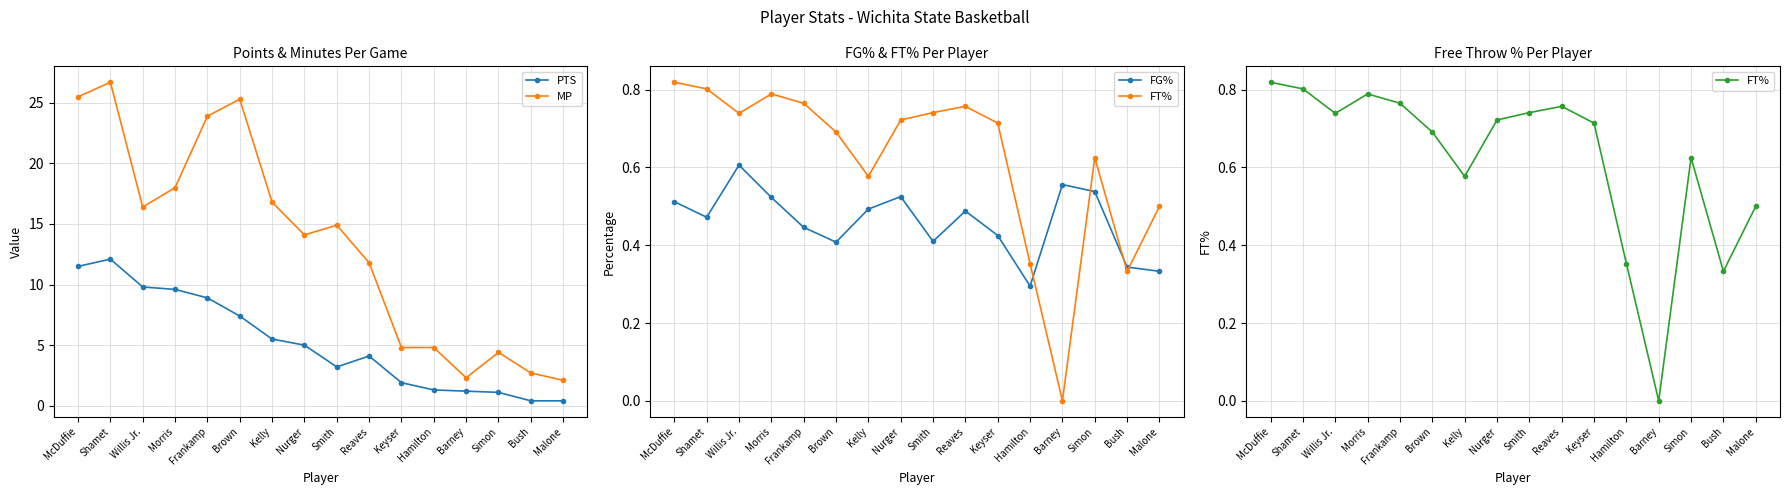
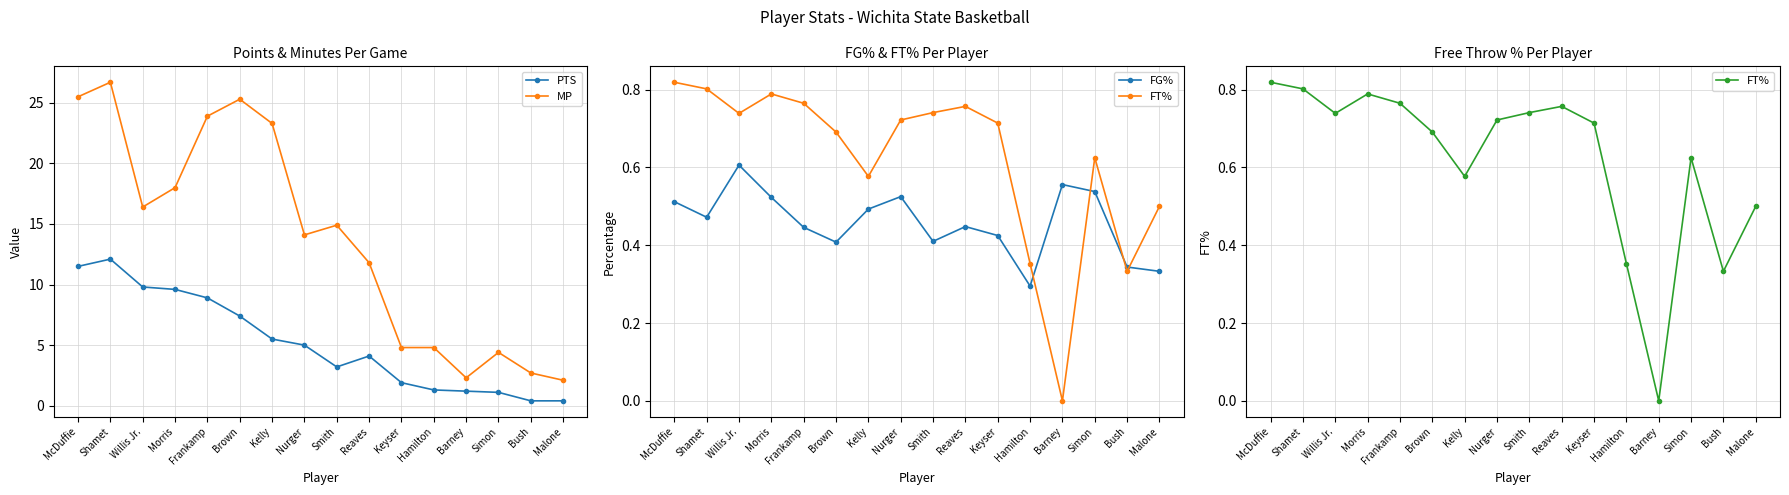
Points & Minutes Per Game, MP, Kelly: 16.8 -> 23.3
FG% & FT% Per Player, FG%, Reaves: 0.49 -> 0.45
